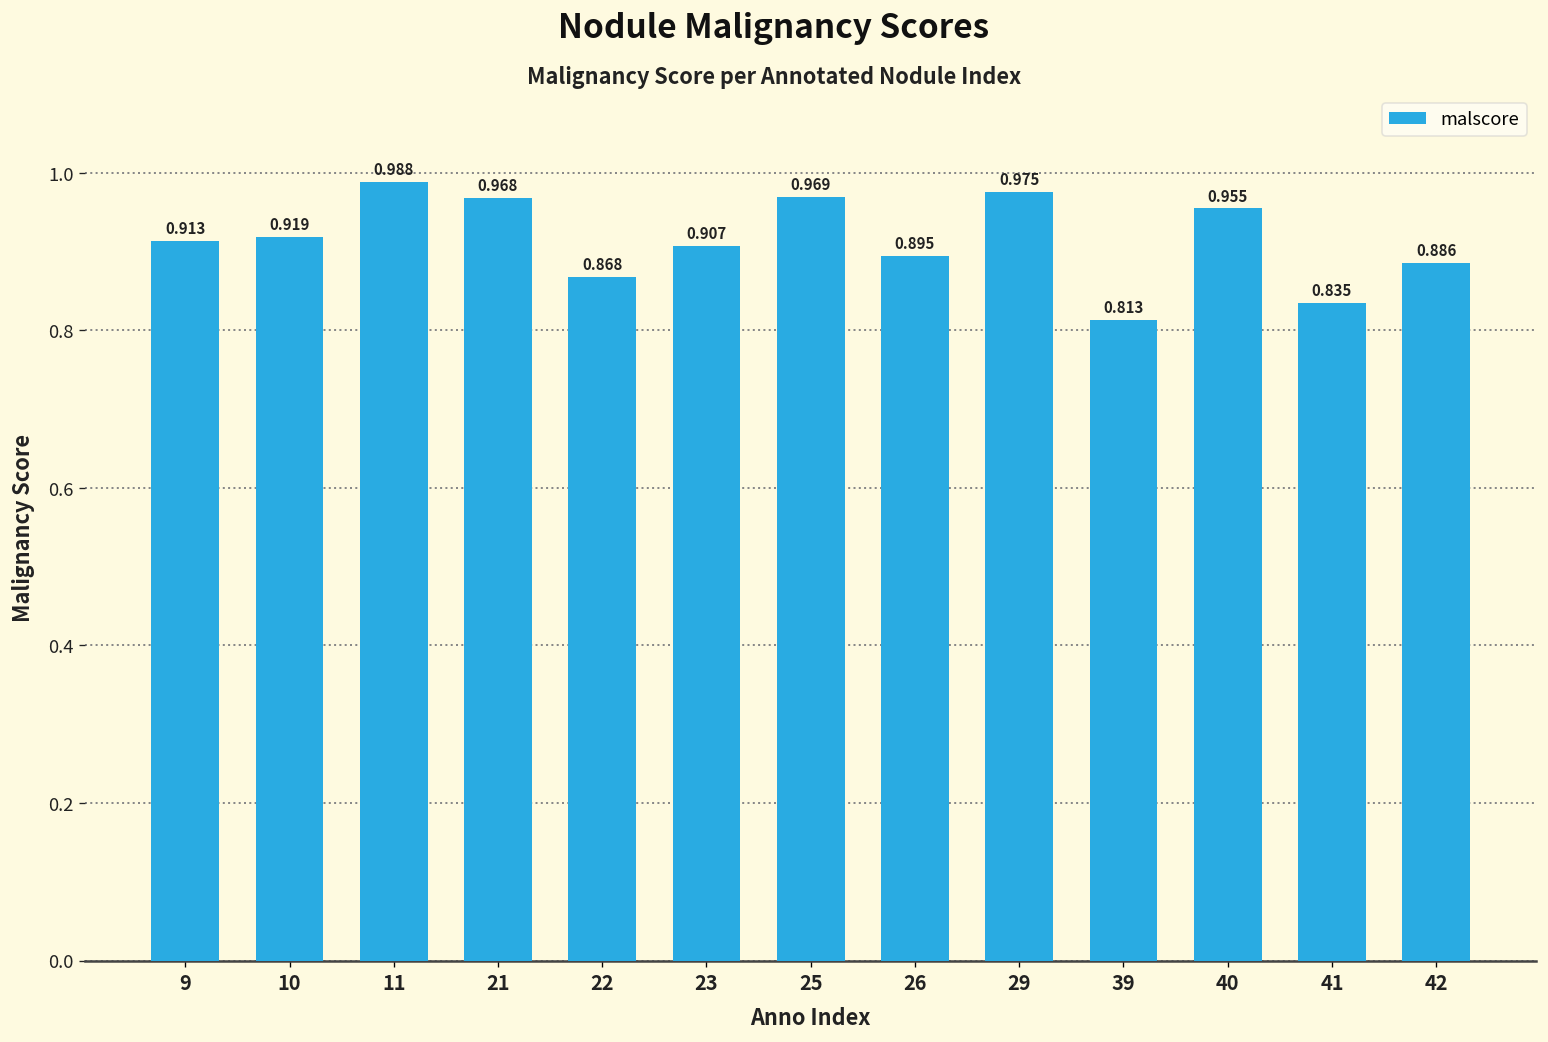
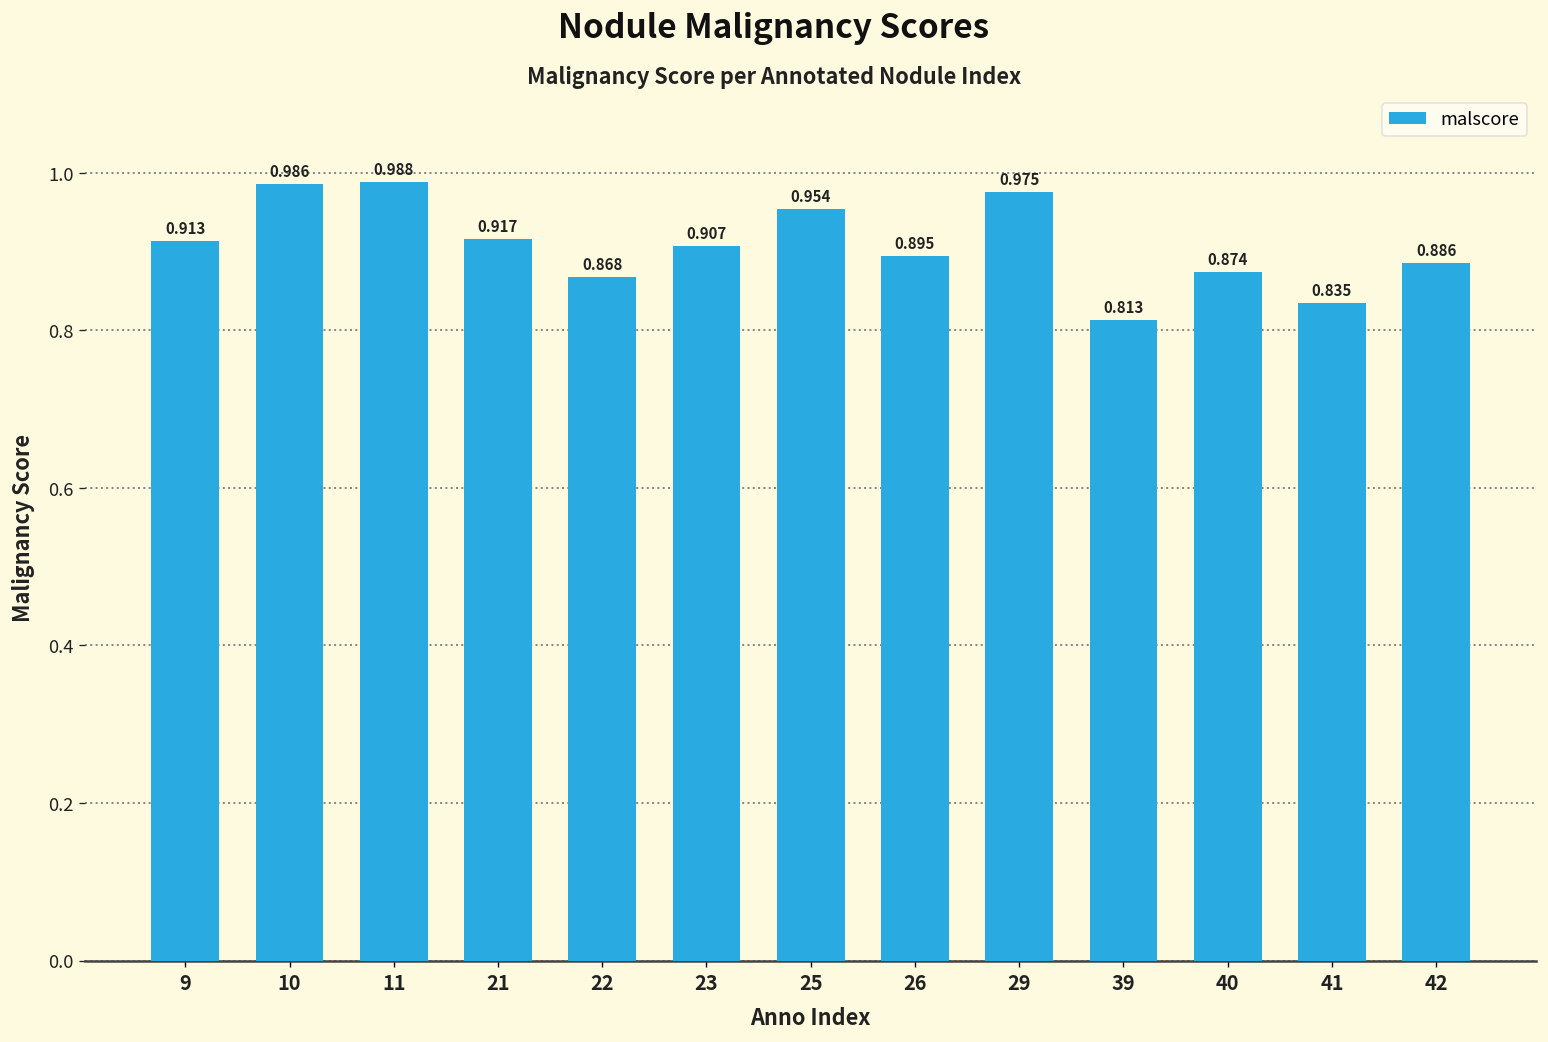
10: 0.919 -> 0.986
21: 0.968 -> 0.917
25: 0.969 -> 0.954
40: 0.955 -> 0.874
